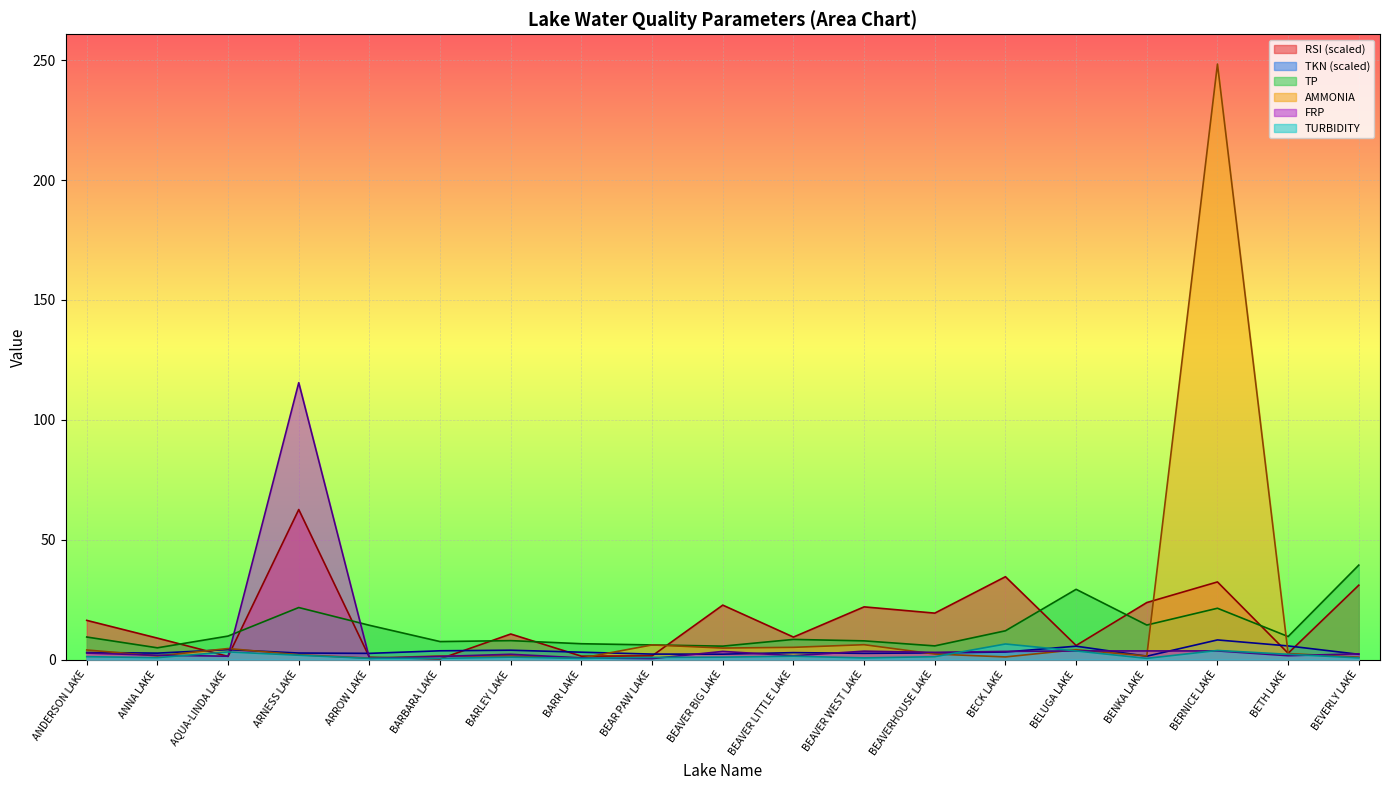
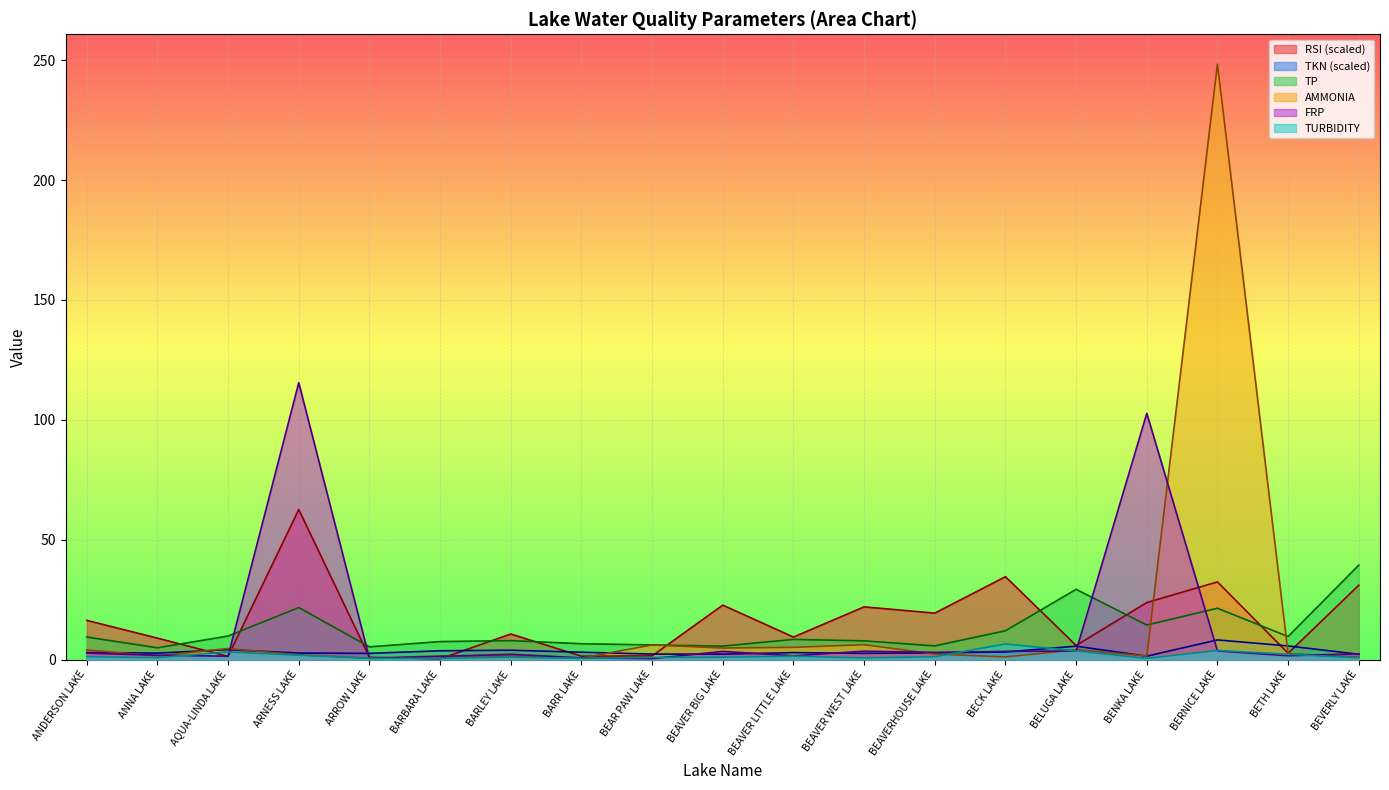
TP, ARROW LAKE: 14 -> 5
FRP, BENKA LAKE: 4 -> 103
